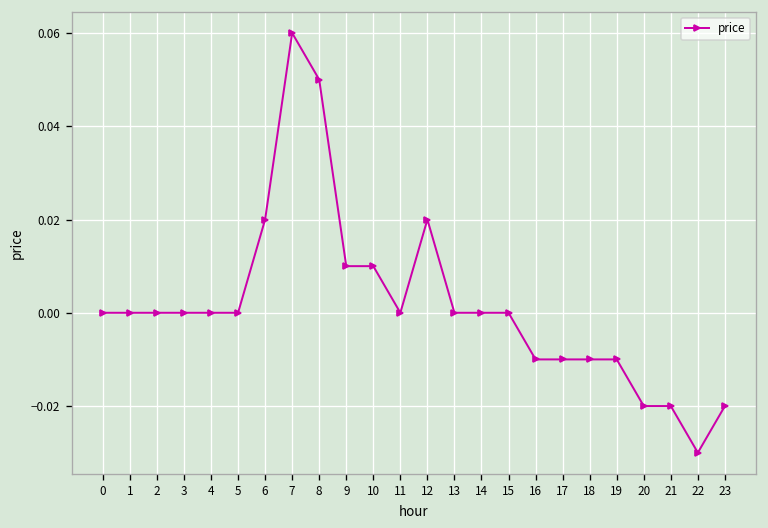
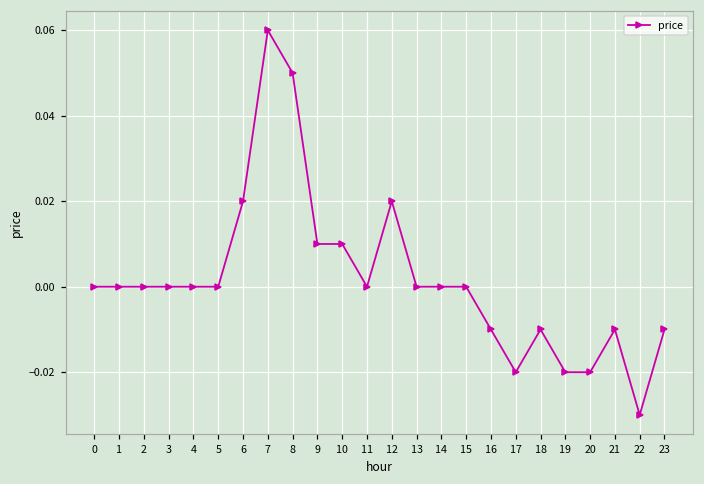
17: -0.01 -> -0.02
19: -0.01 -> -0.02
21: -0.02 -> -0.01
23: -0.02 -> -0.01
